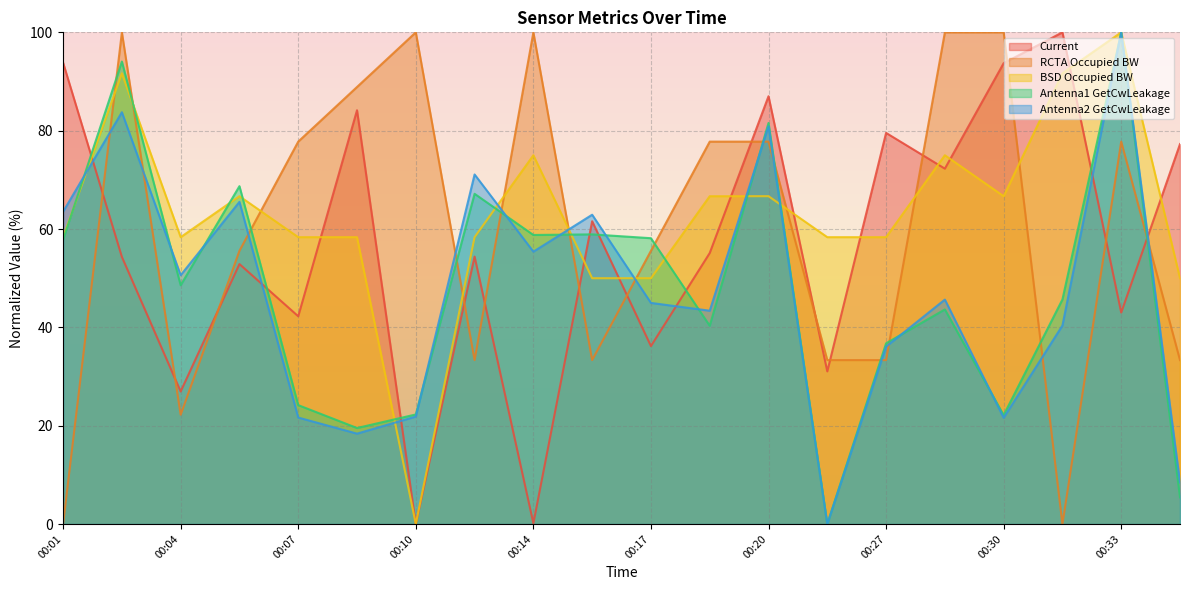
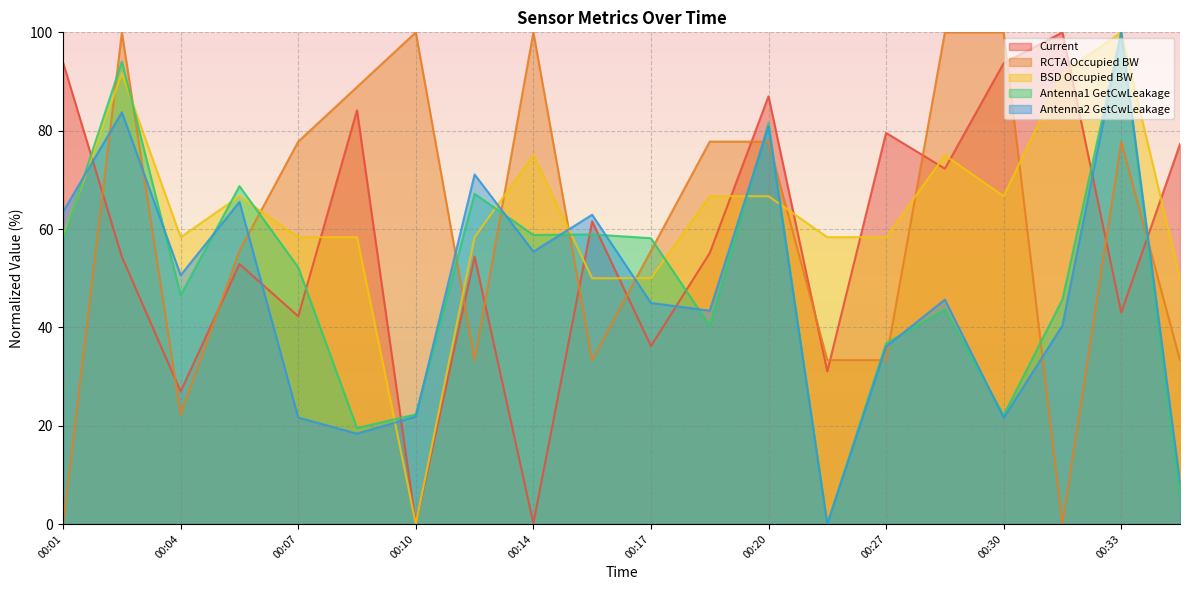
Antenna1 GetCwLeakage, 00:04: 49 -> 47
Antenna1 GetCwLeakage, 00:07: 24 -> 52
